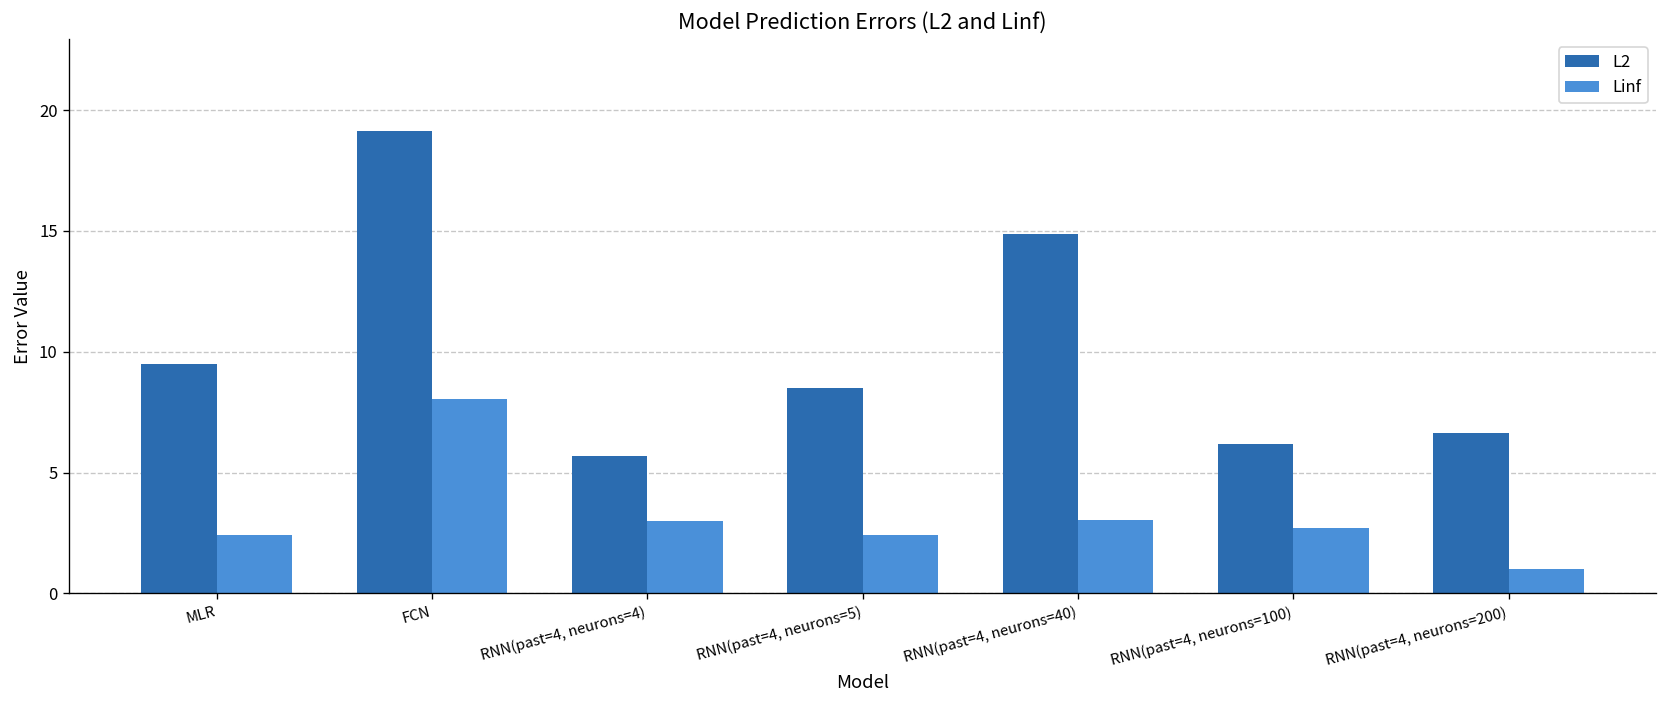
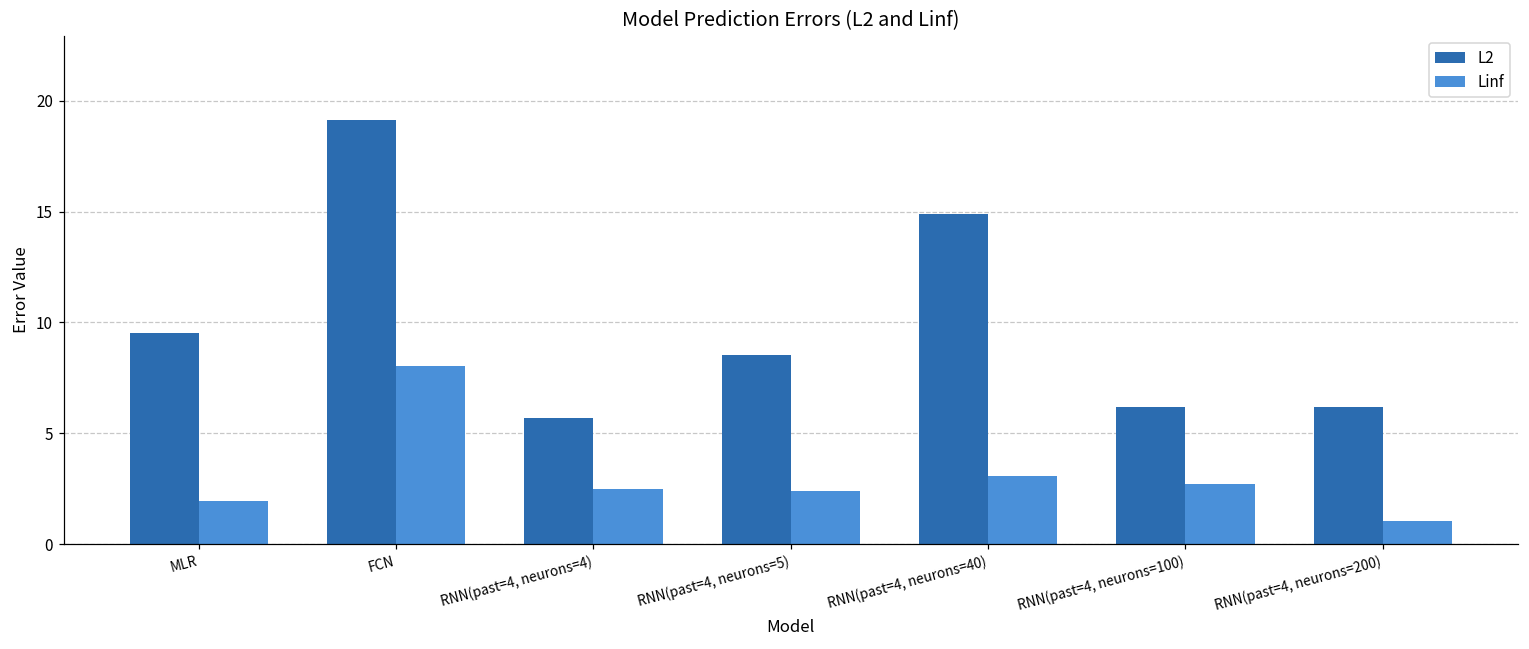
Linf, MLR: 2.4 -> 1.9
Linf, RNN(past=4, neurons=4): 3.0 -> 2.5
L2, RNN(past=4, neurons=200): 6.6 -> 6.2
